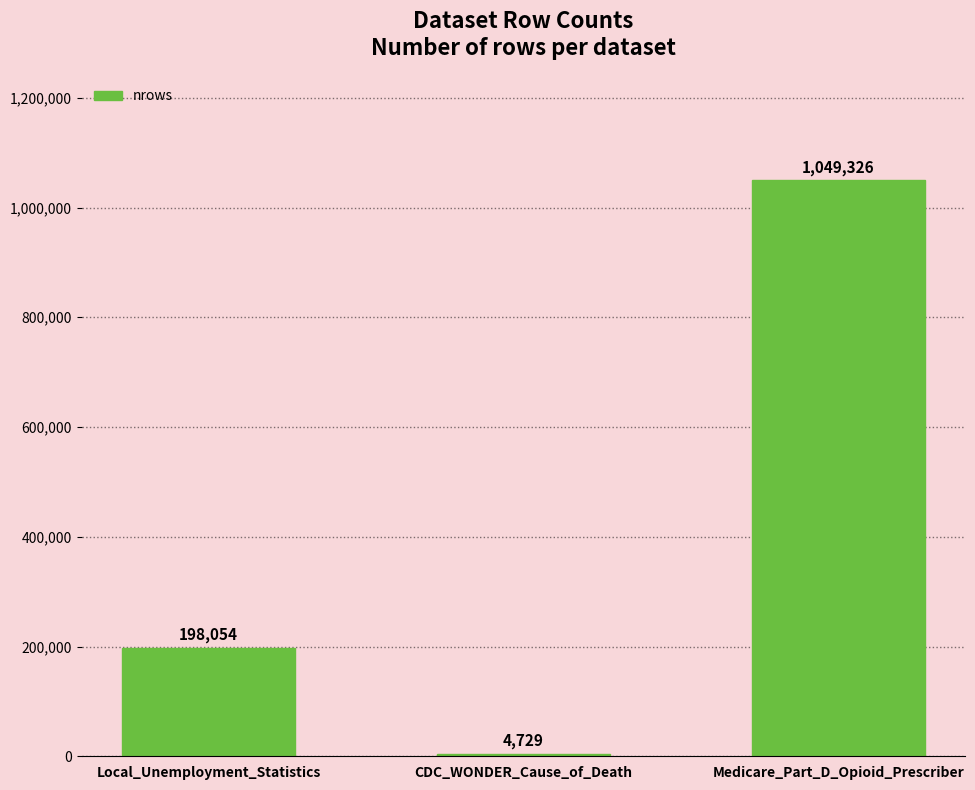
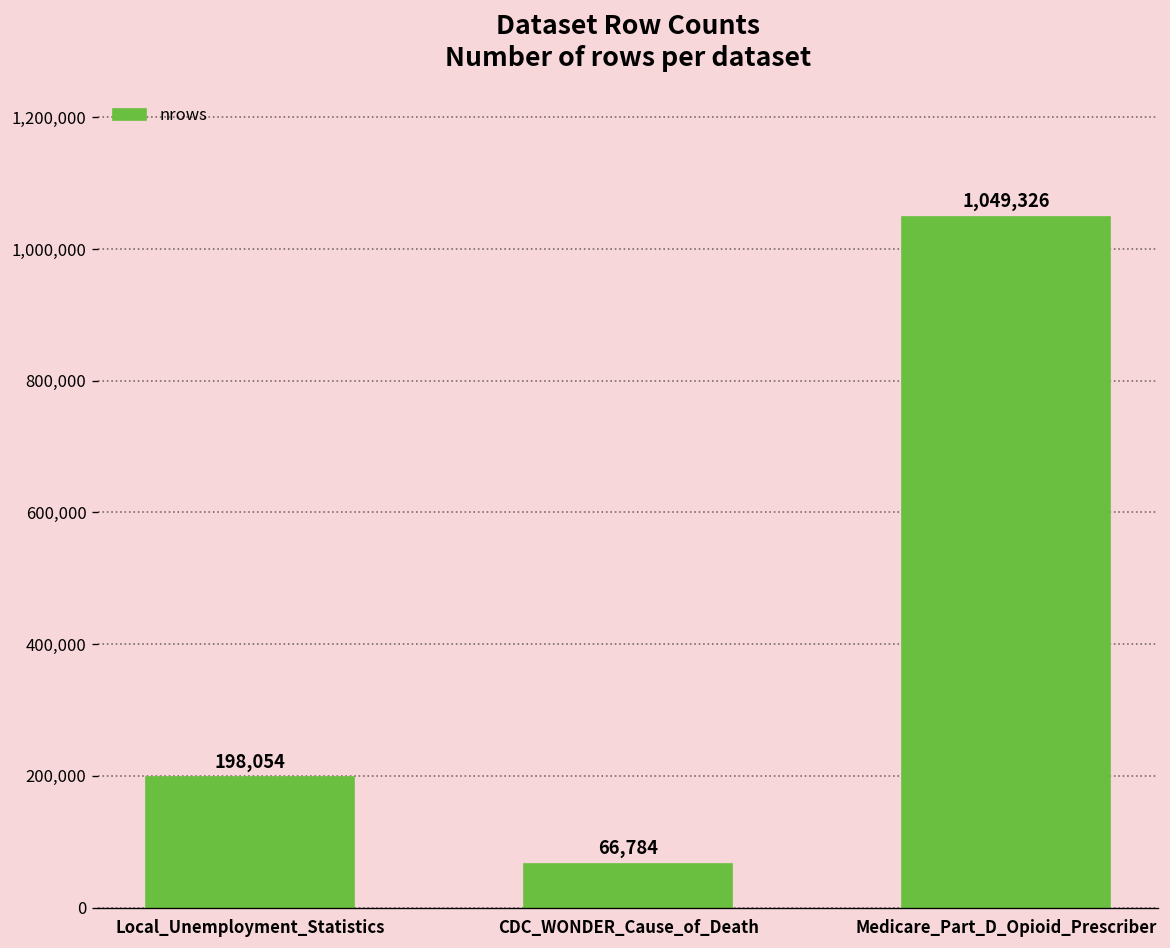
CDC_WONDER_Cause_of_Death: 4,729 -> 66,784
